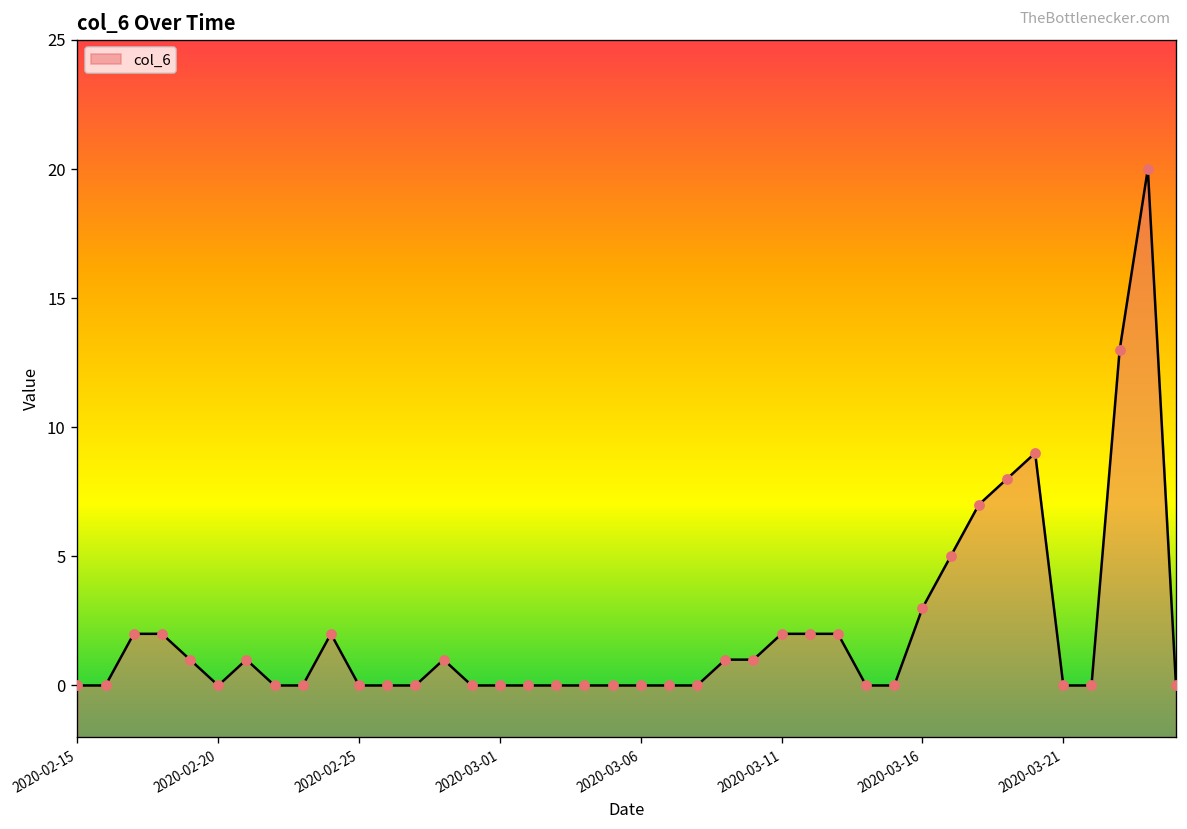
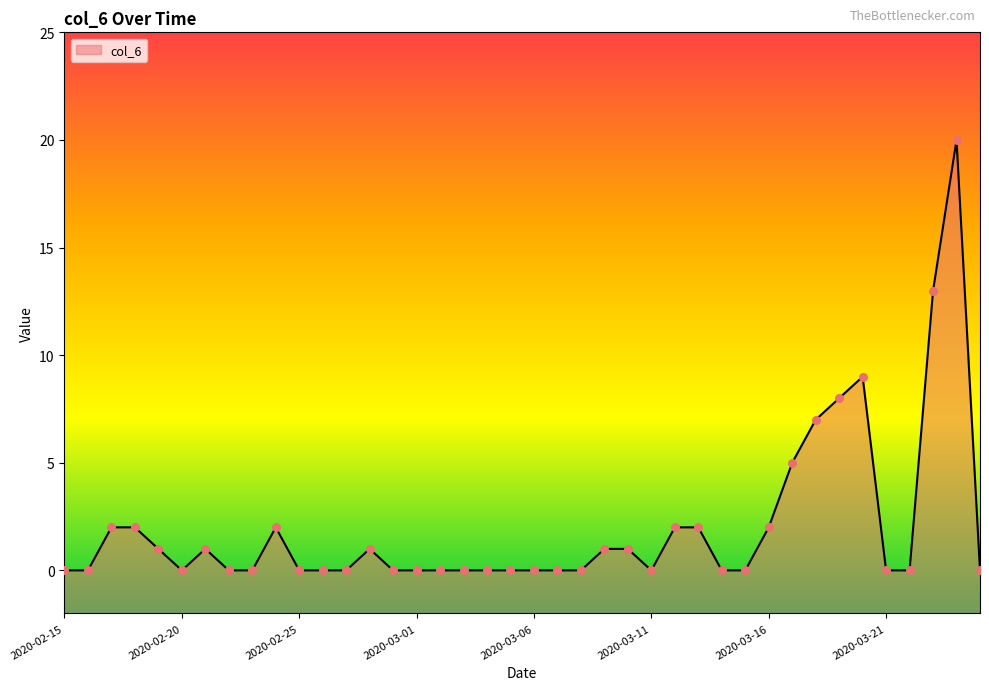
2020-03-11: 2 -> 0
2020-03-16: 3 -> 2
